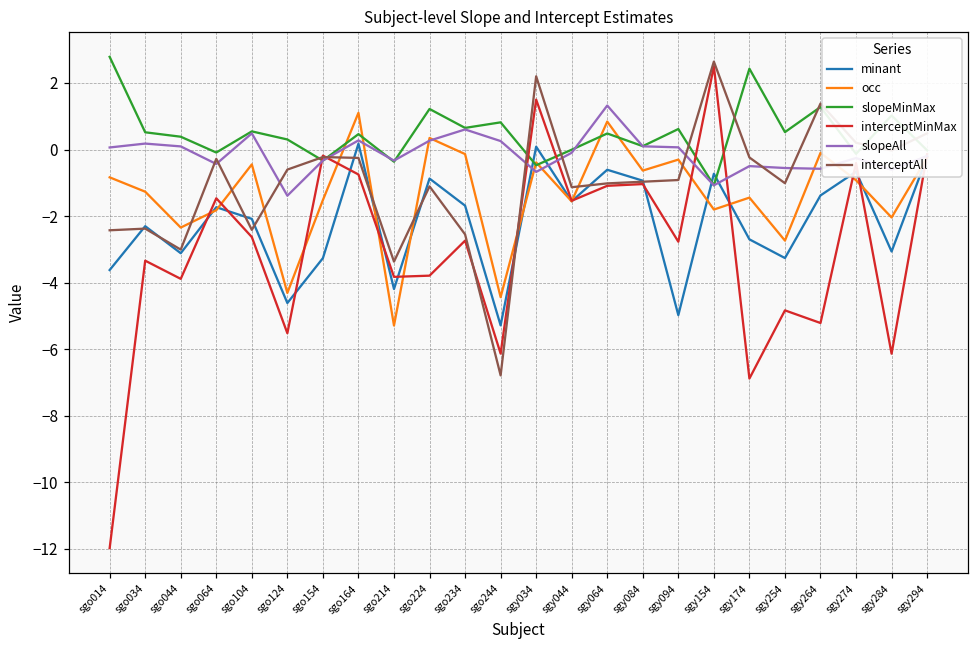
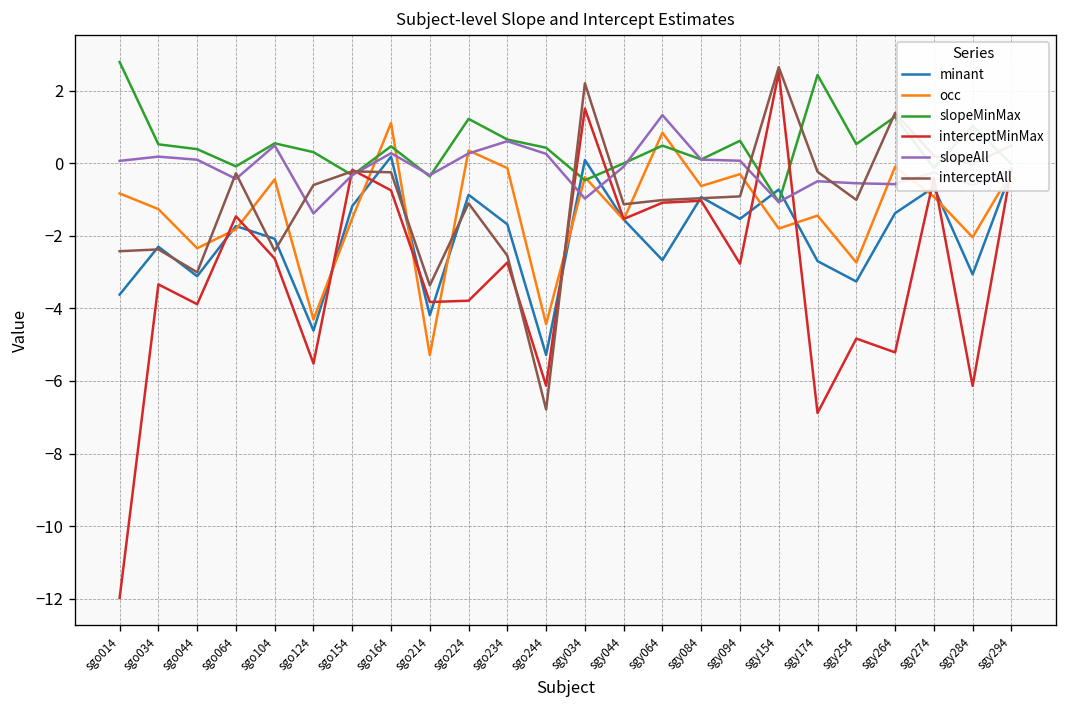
minant, sgo154: -3.3 -> -1.2
slopeMinMax, sgo244: 0.8 -> 0.4
slopeAll, sgy034: -0.7 -> -1.0
minant, sgy064: -0.6 -> -2.7
minant, sgy094: -5.0 -> -1.5
